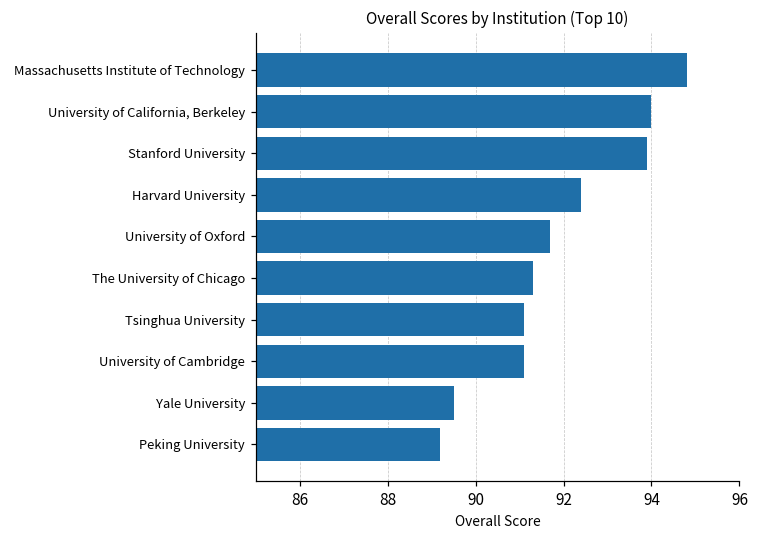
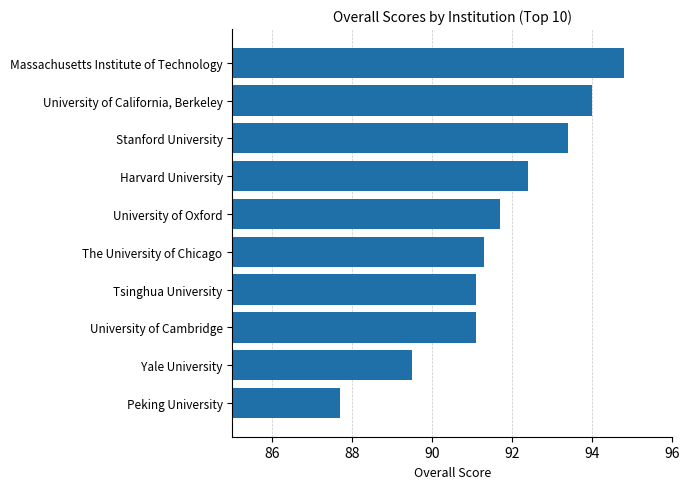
Stanford University: 93.9 -> 93.4
Peking University: 89.2 -> 87.7
